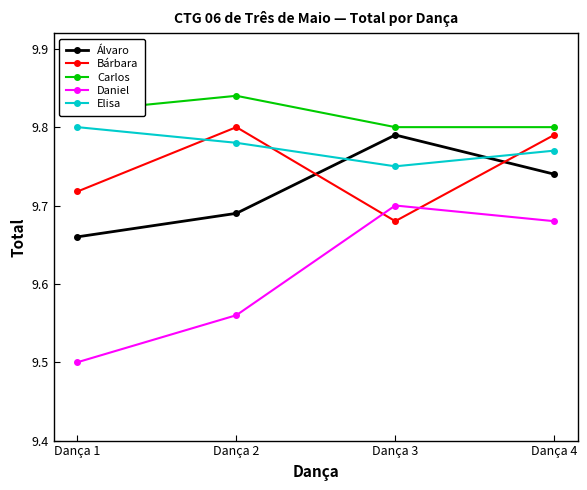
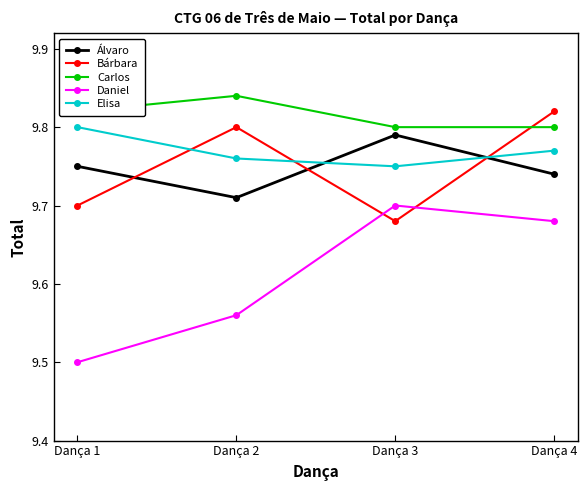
Álvaro, Dança 1: 9.66 -> 9.75
Bárbara, Dança 1: 9.72 -> 9.70
Álvaro, Dança 2: 9.69 -> 9.71
Elisa, Dança 2: 9.78 -> 9.76
Bárbara, Dança 4: 9.79 -> 9.82
